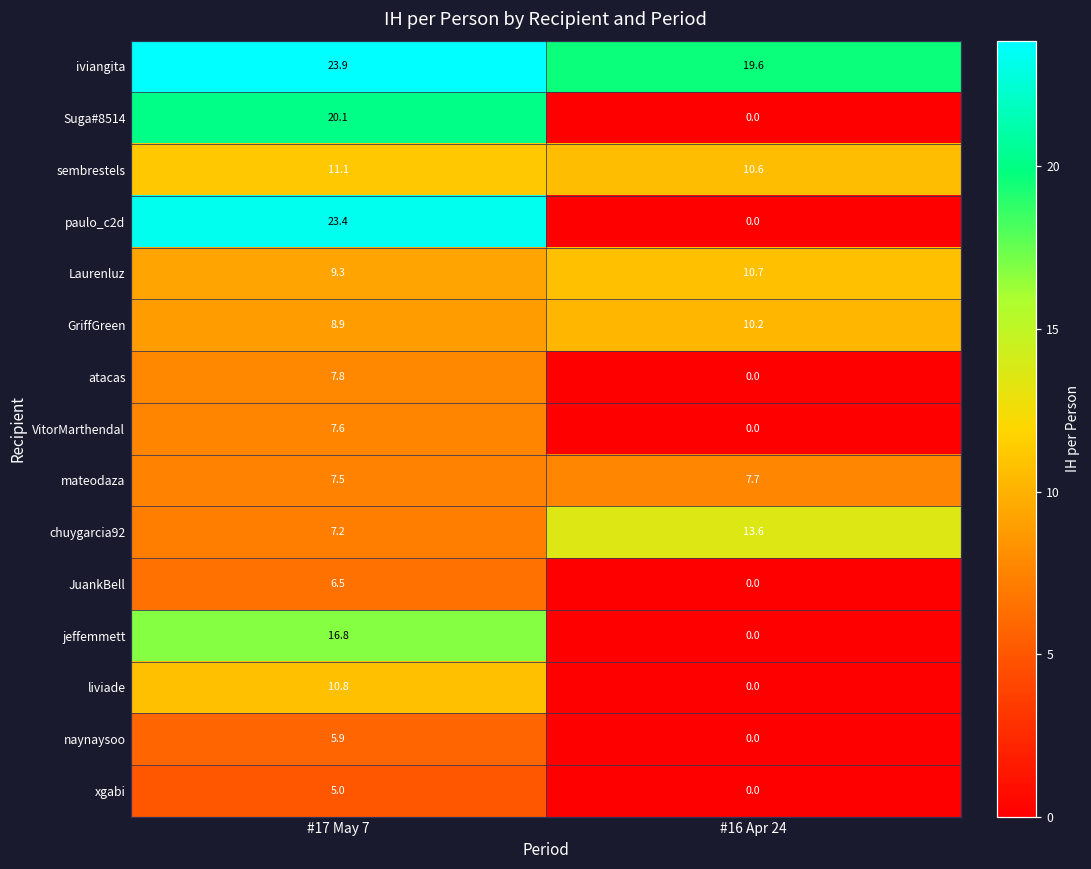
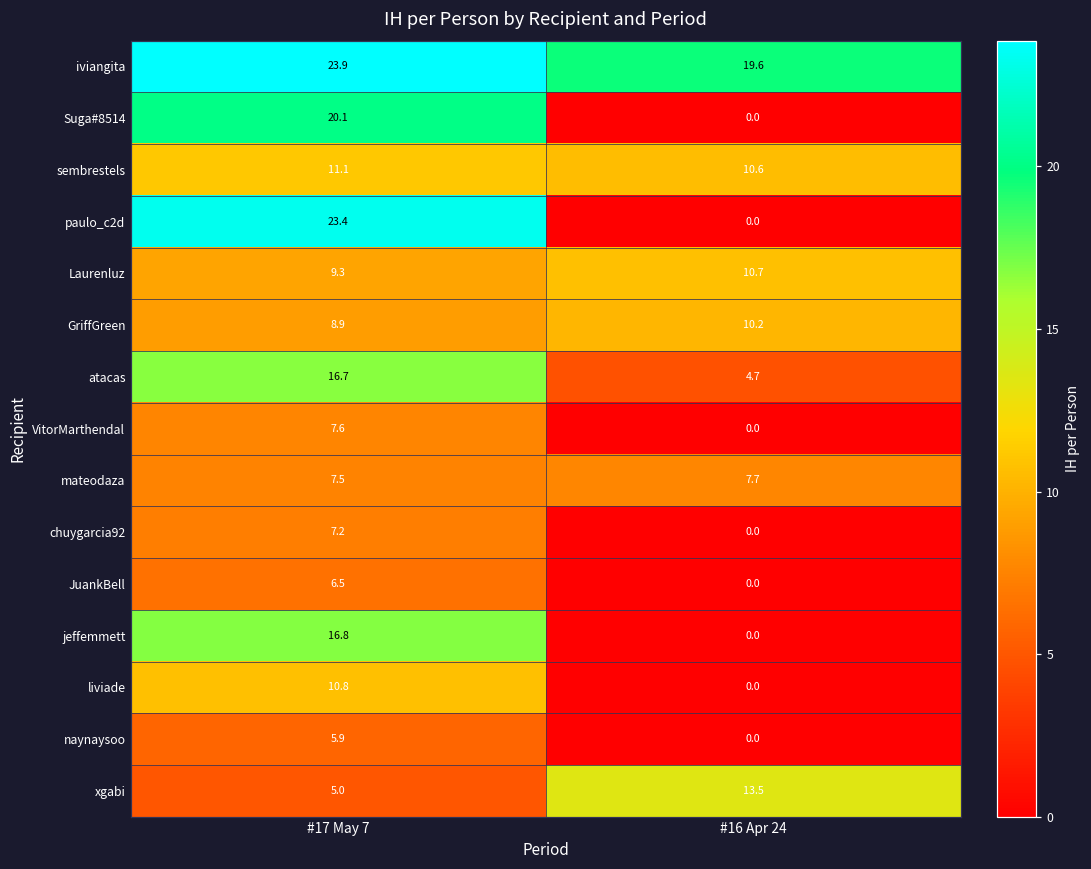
atacas, #17 May 7: 7.8 -> 16.7
atacas, #16 Apr 24: 0.0 -> 4.7
chuygarcia92, #16 Apr 24: 13.6 -> 0.0
xgabi, #16 Apr 24: 0.0 -> 13.5
